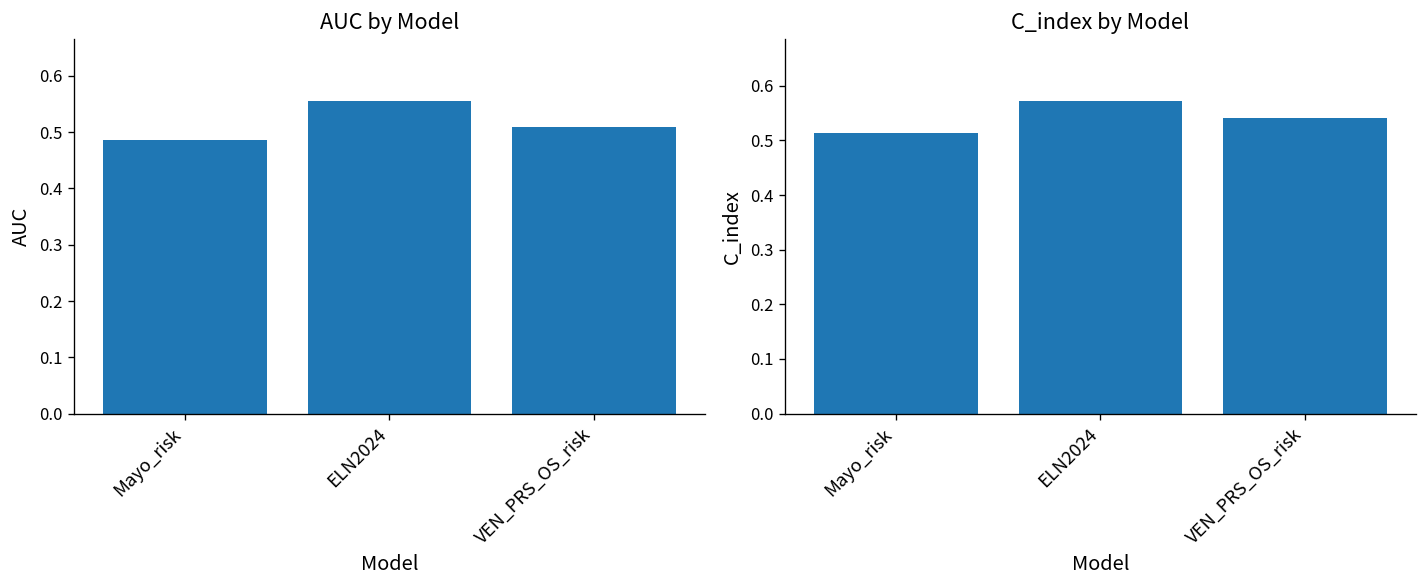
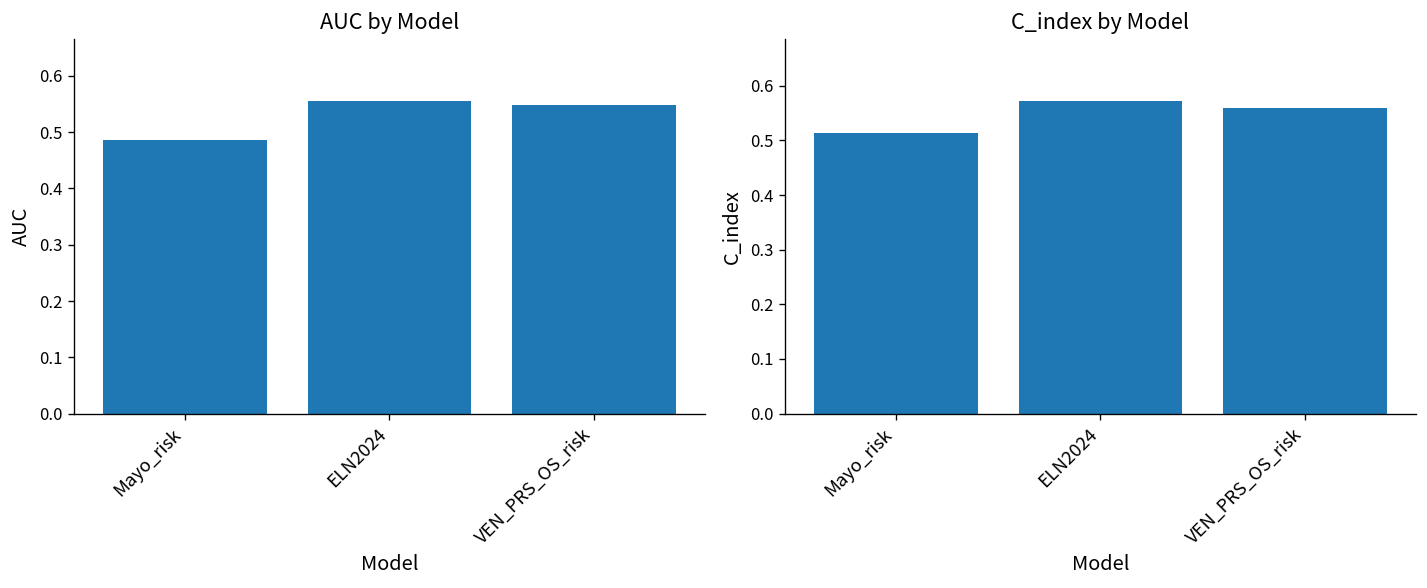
AUC by Model, VEN_PRS_OS_risk: 0.51 -> 0.55
C_index by Model, VEN_PRS_OS_risk: 0.54 -> 0.56
